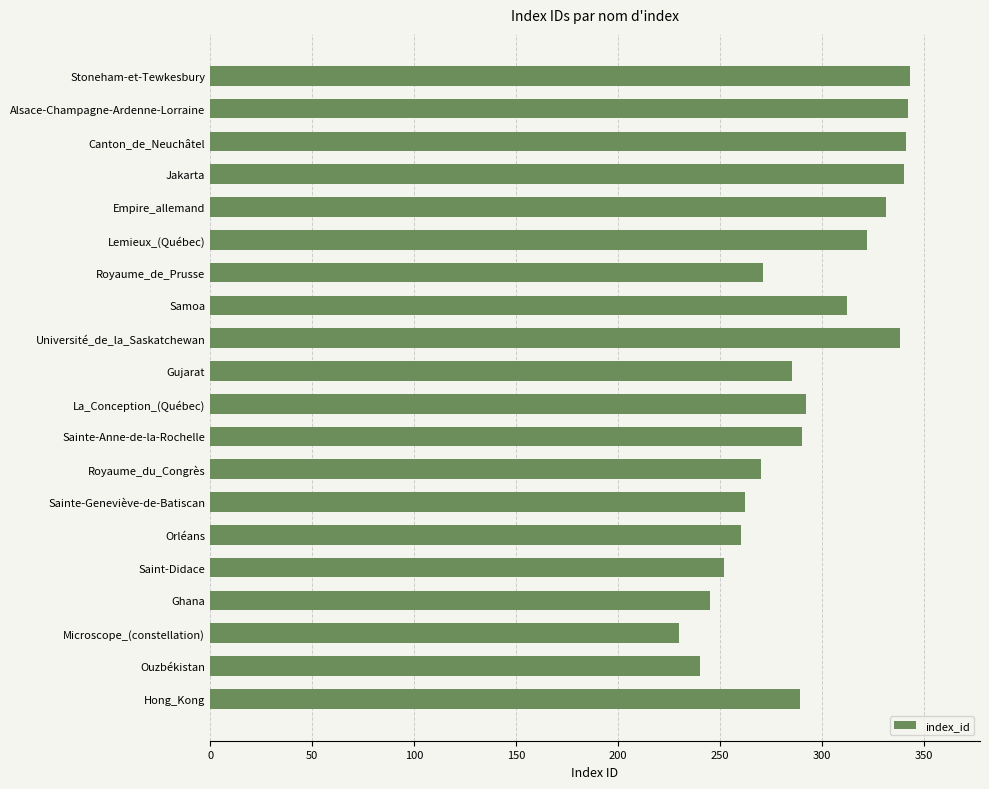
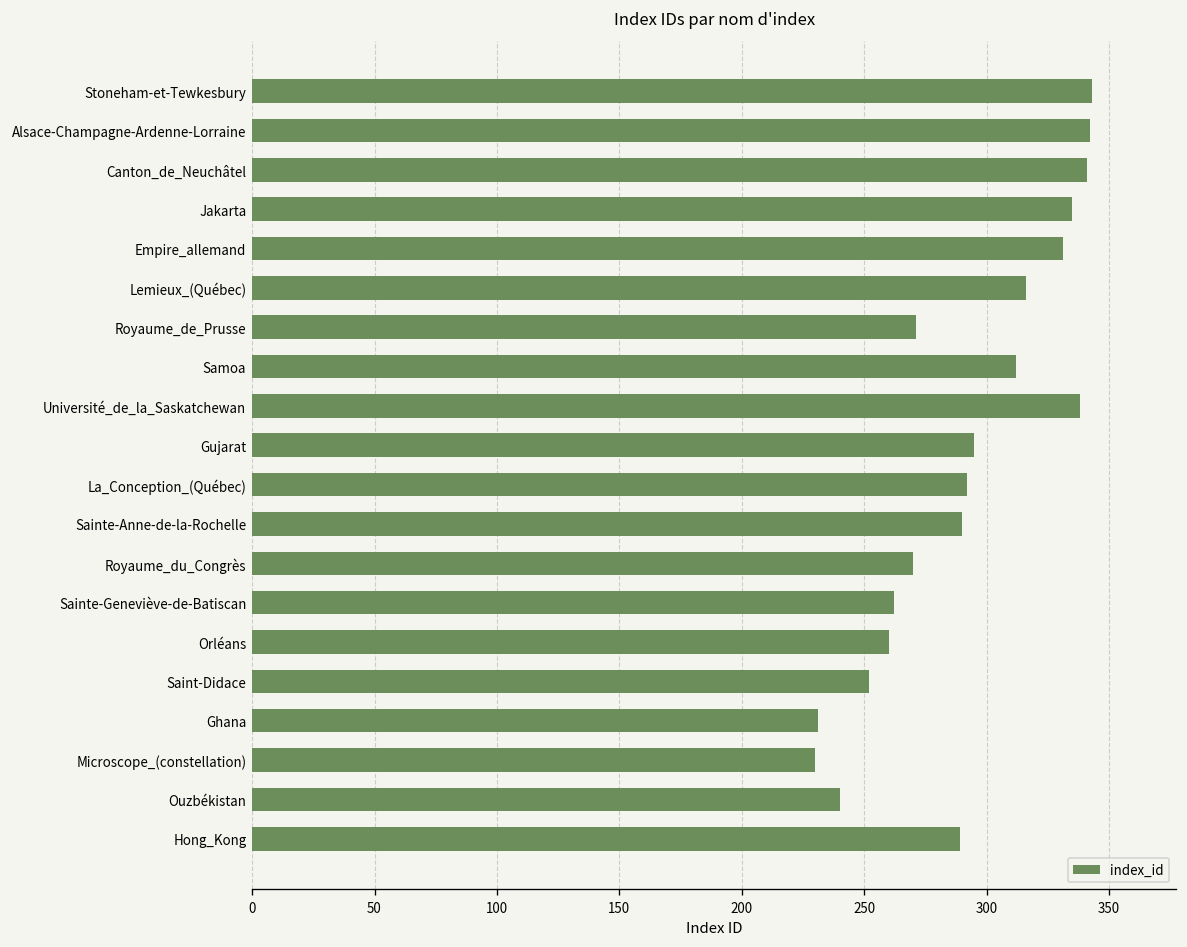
Jakarta: 340 -> 335
Lemieux_(Québec): 322 -> 316
Gujarat: 285 -> 295
Ghana: 245 -> 231
